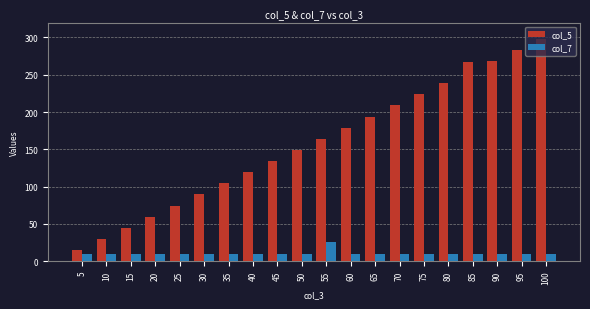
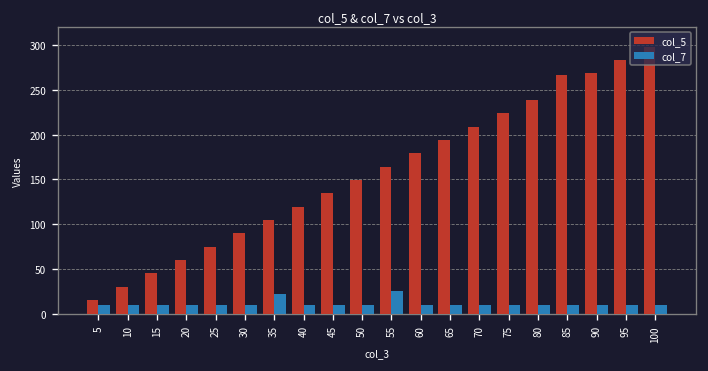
col_7, 35: 10 -> 20
